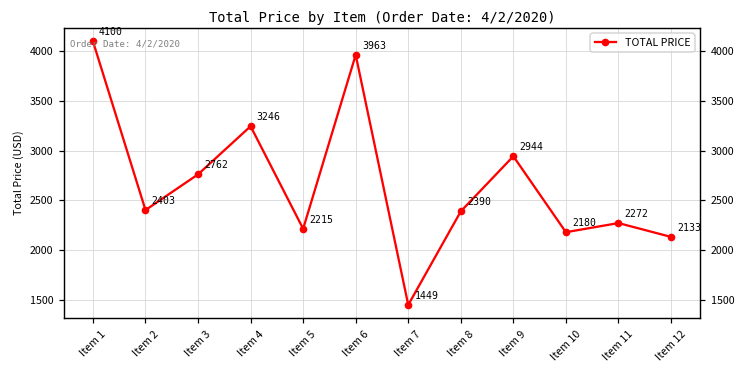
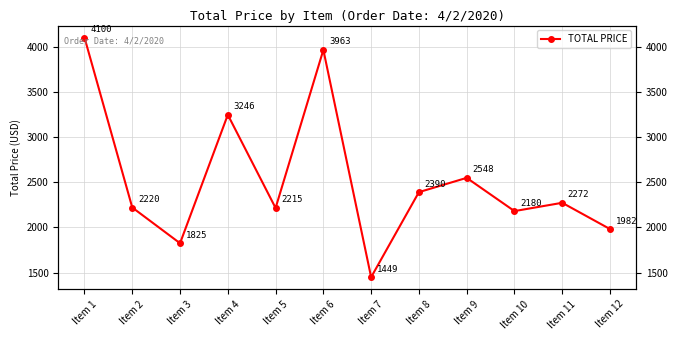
Item 2: 2403 -> 2220
Item 3: 2762 -> 1825
Item 9: 2944 -> 2548
Item 12: 2133 -> 1982
